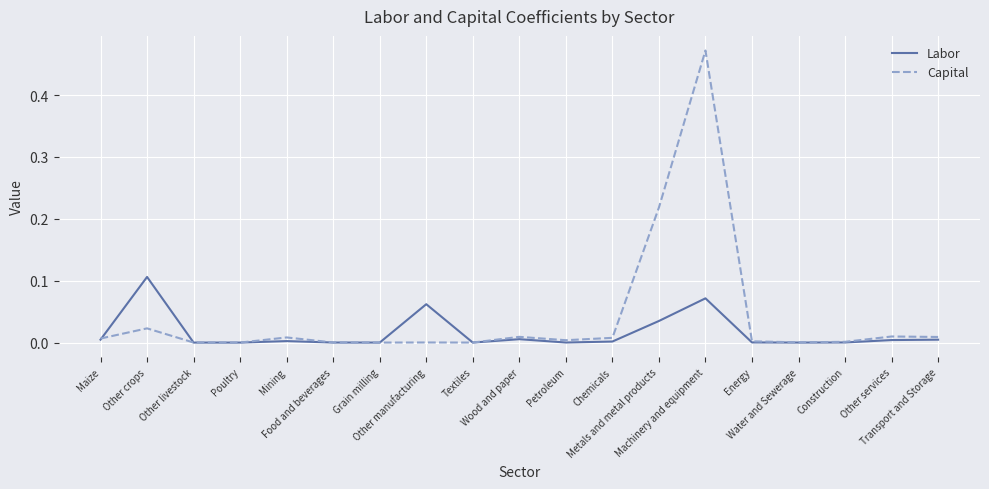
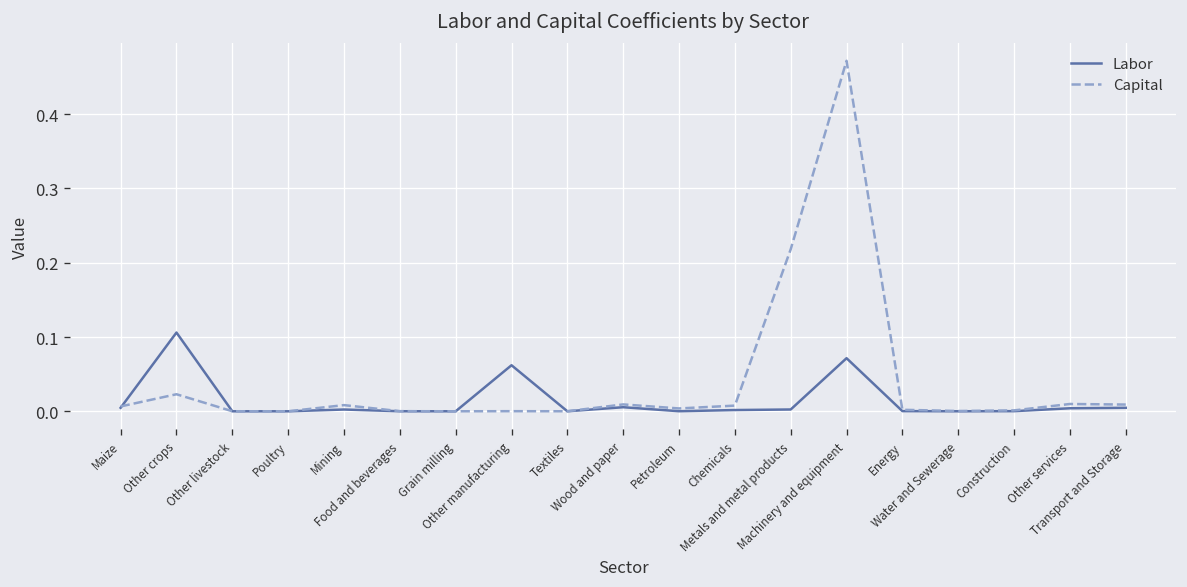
Labor, Metals and metal products: 0.03 -> 0.00
